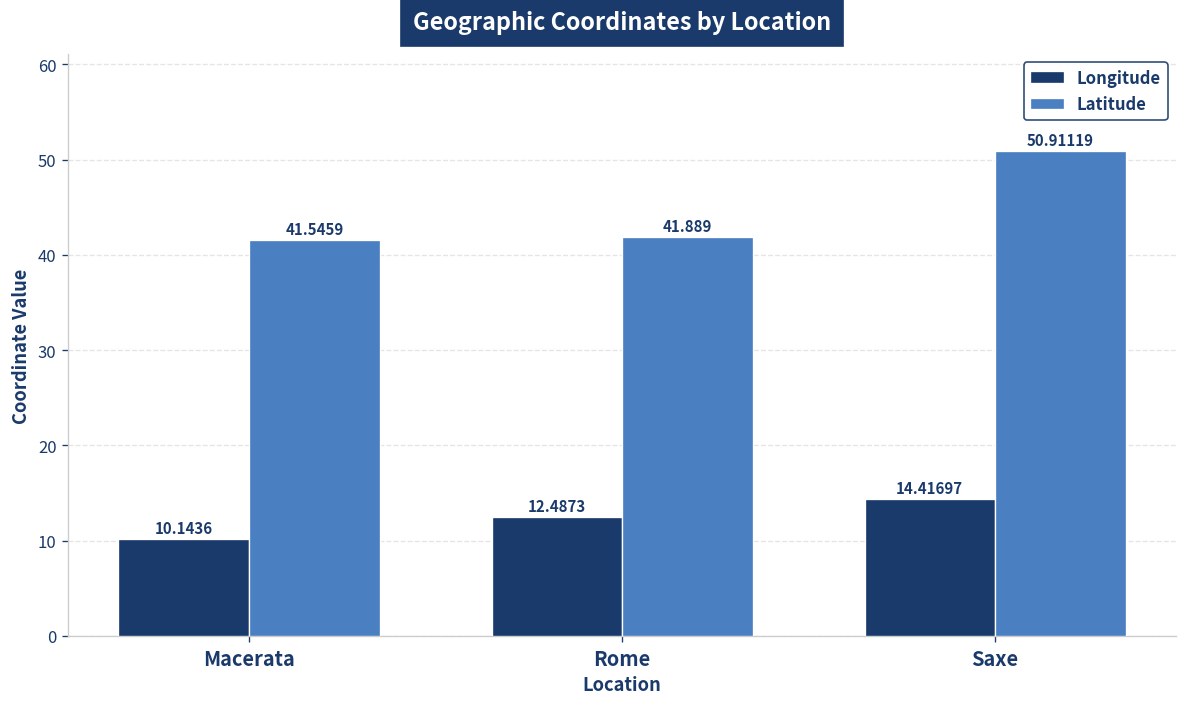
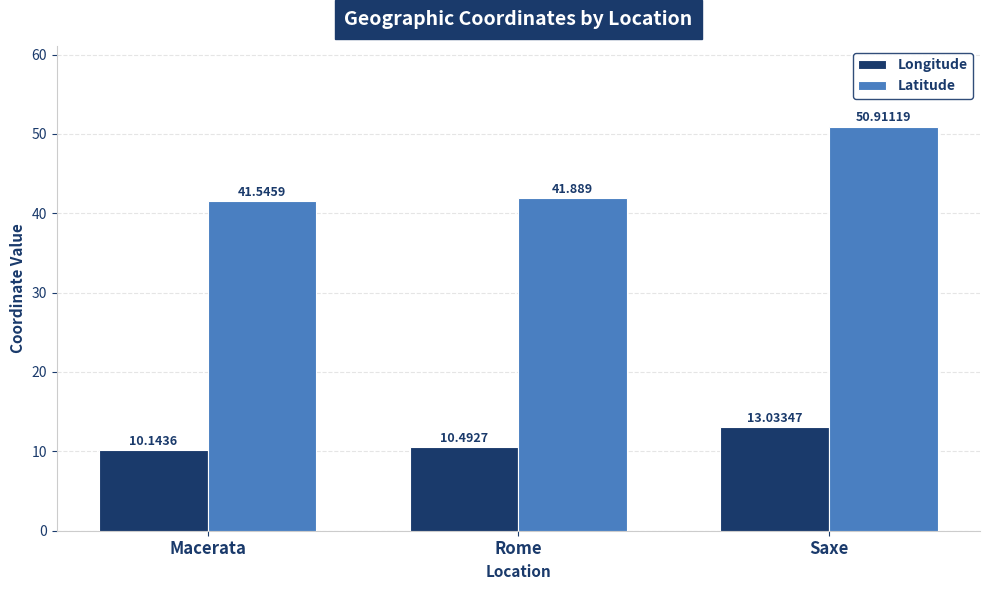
Longitude, Rome: 12.4873 -> 10.4927
Longitude, Saxe: 14.41697 -> 13.03347
